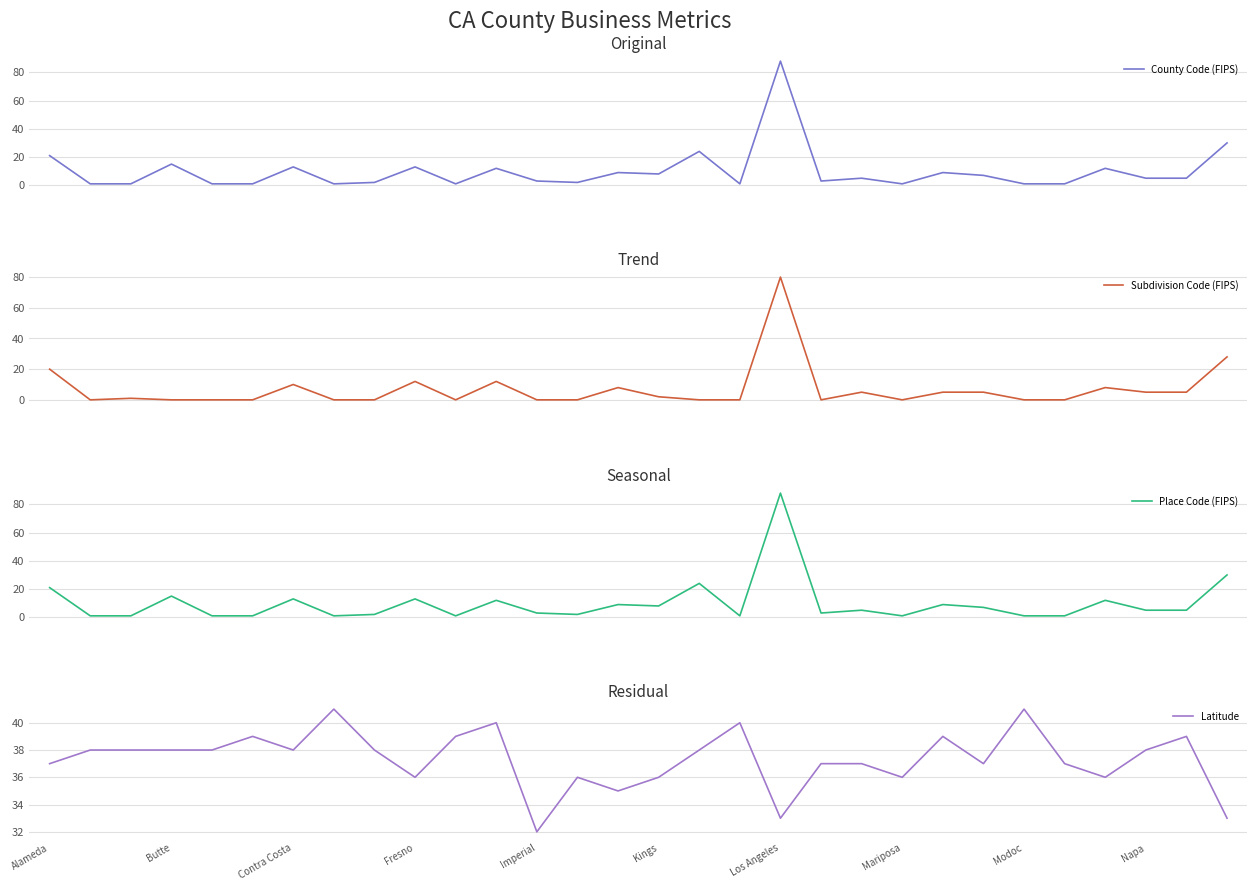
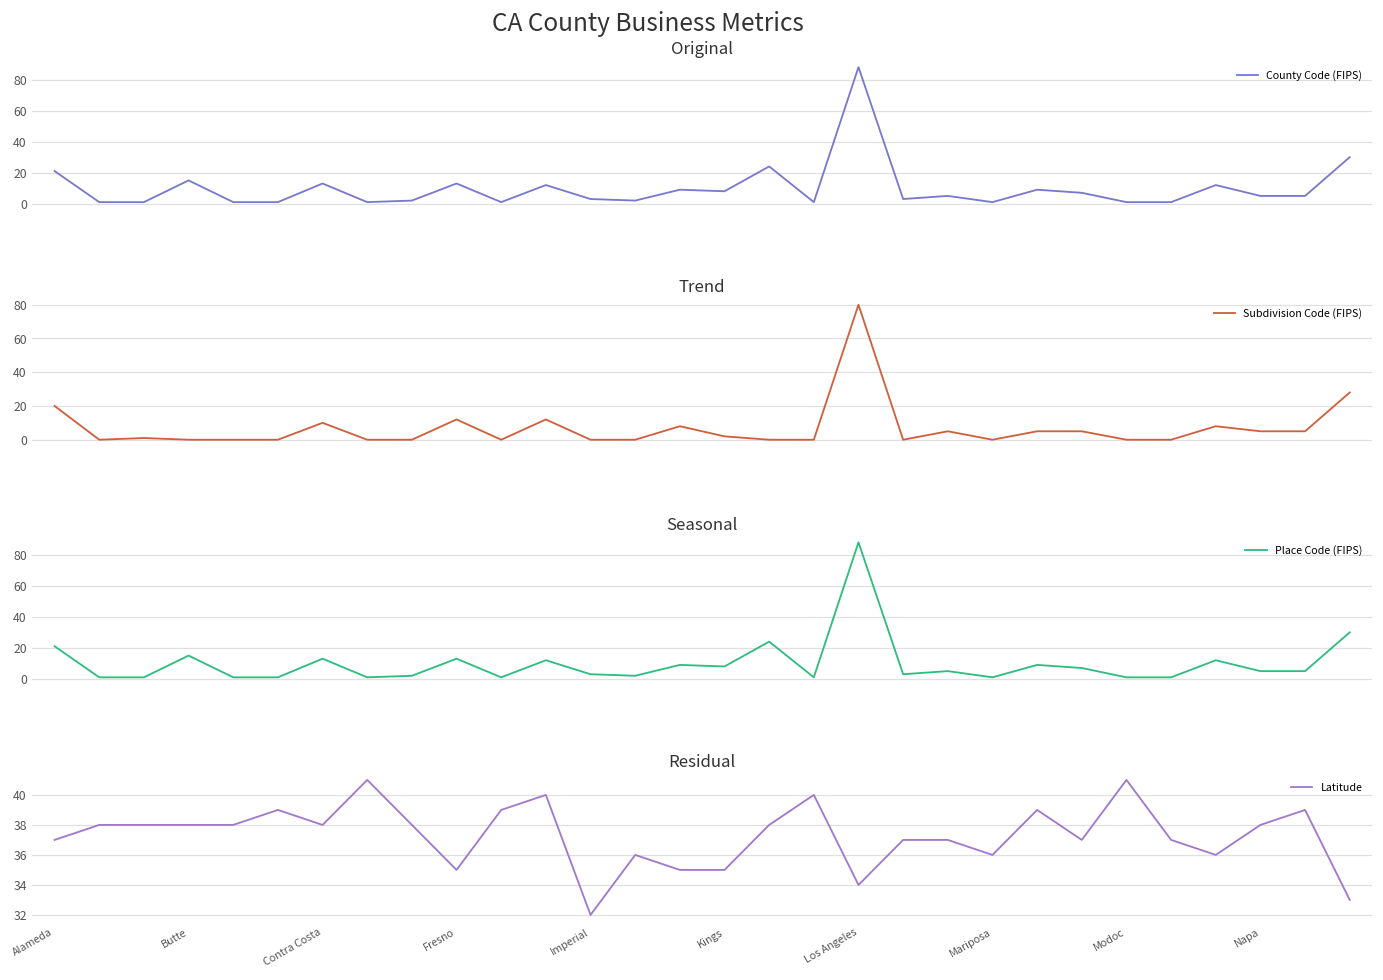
Residual, Fresno: 36 -> 35
Residual, Kings: 36 -> 35
Residual, Los Angeles: 33 -> 34
